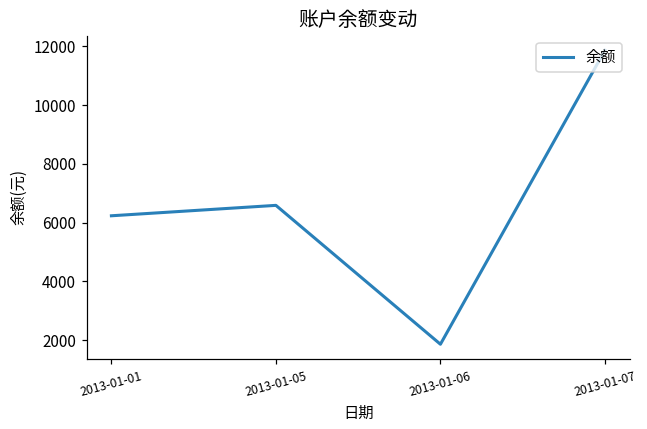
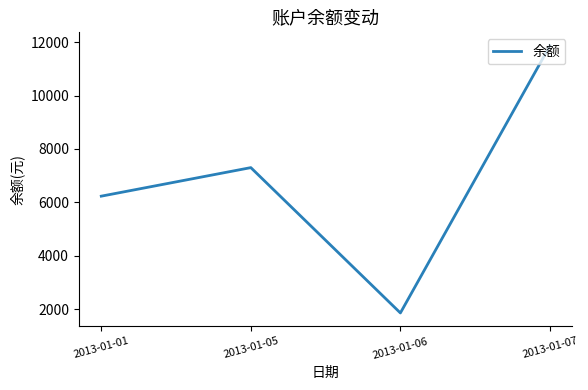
2013-01-05: 6600 -> 7300
